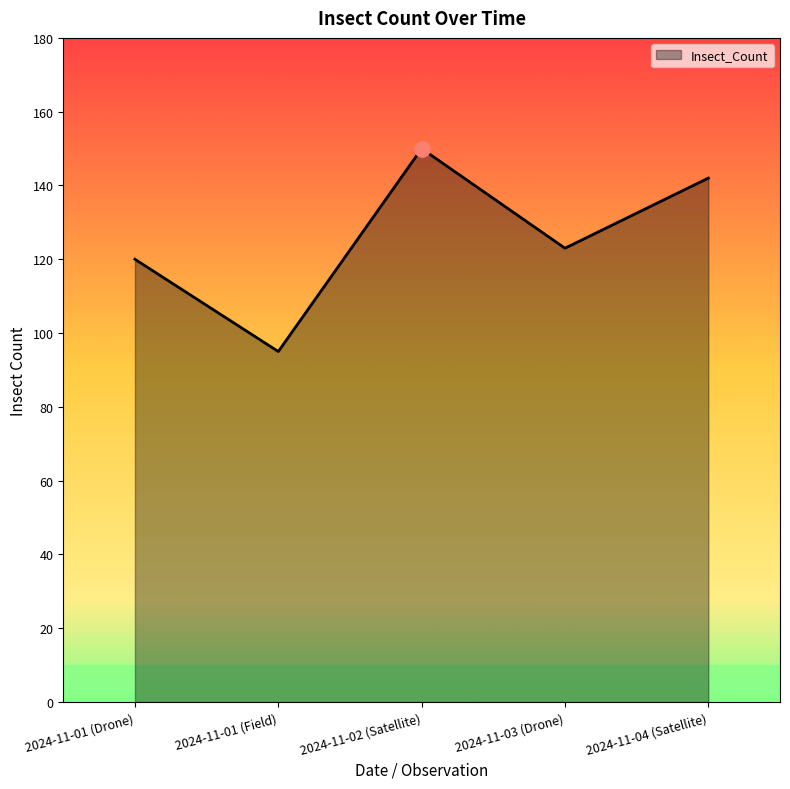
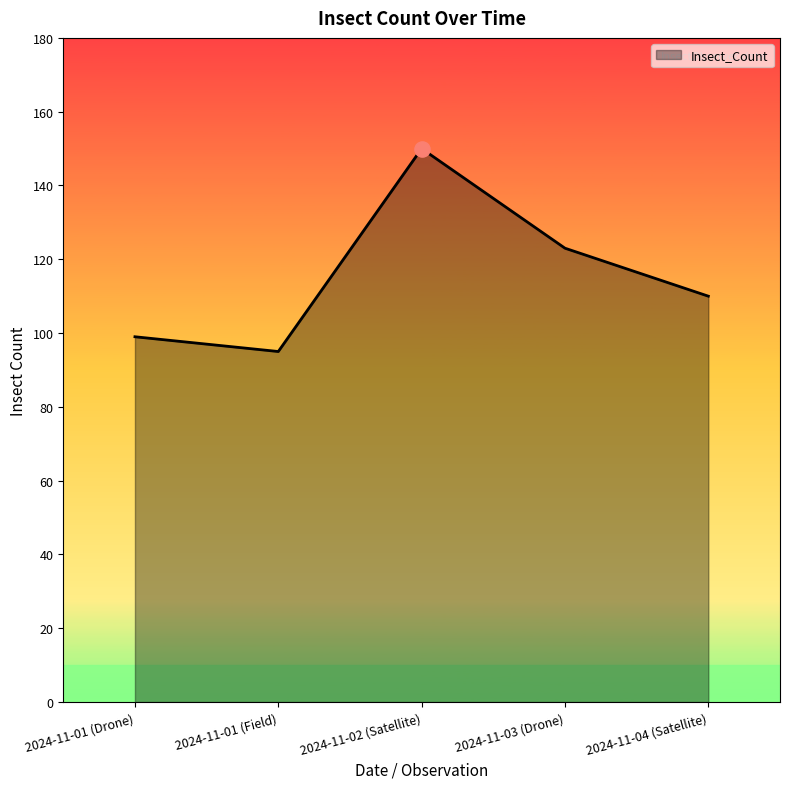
Insect_Count, 2024-11-01 (Drone): 120 -> 99
Insect_Count, 2024-11-04 (Satellite): 142 -> 110
